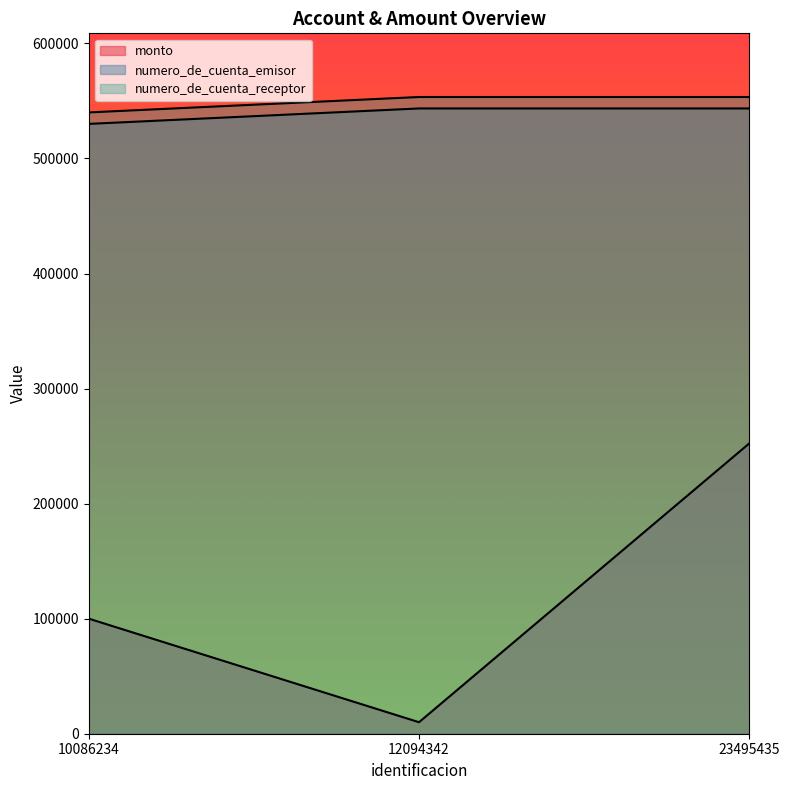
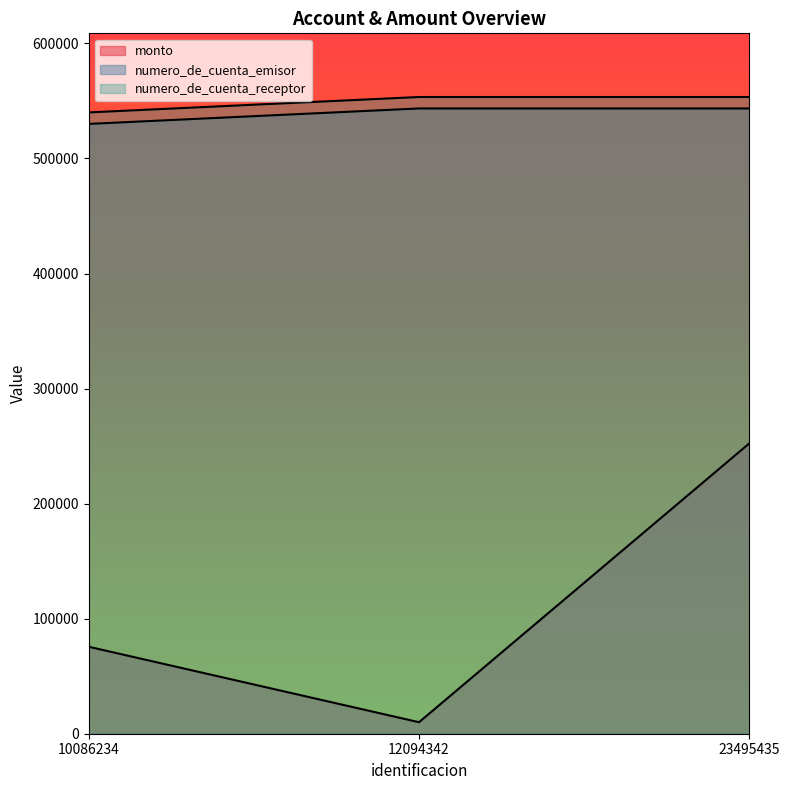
monto, 10086234: 100000 -> 76000
